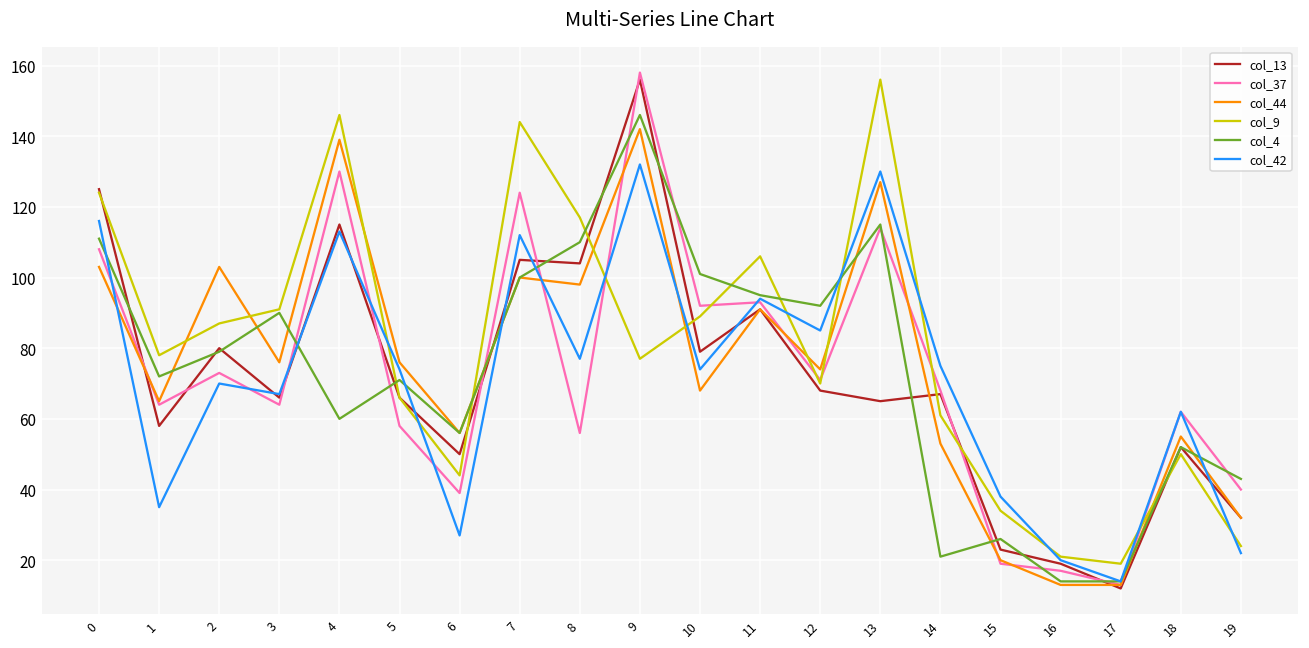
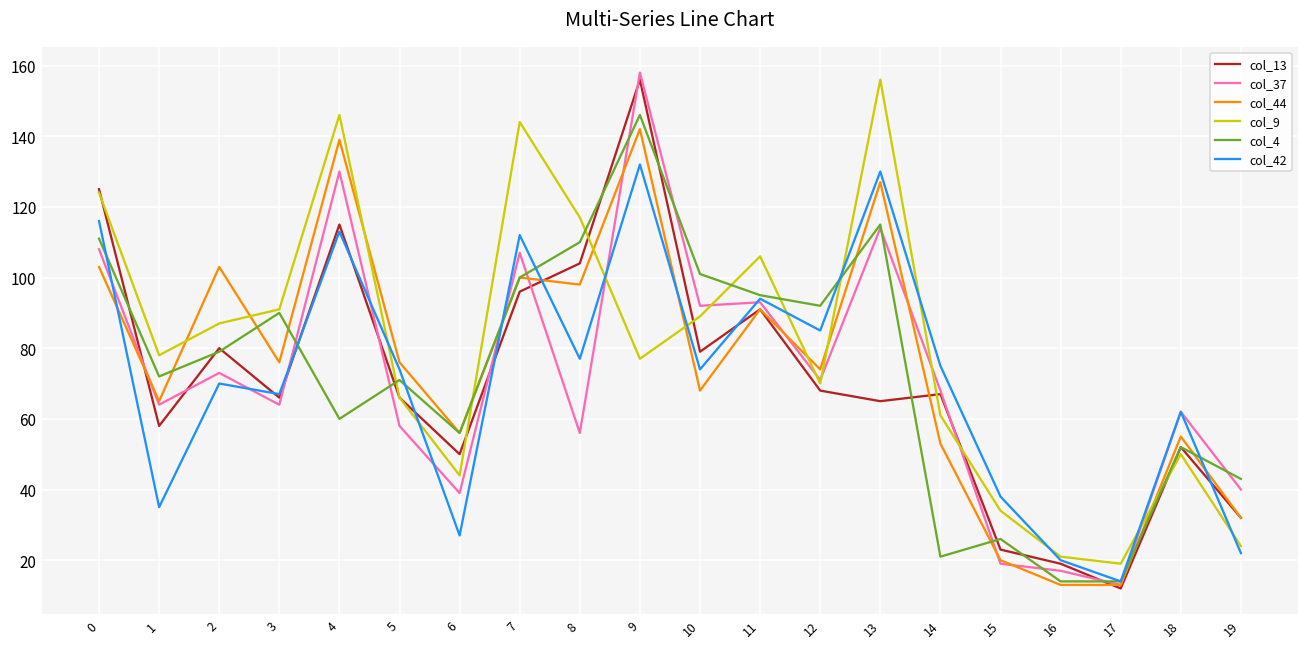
col_13, 7: 105 -> 96
col_37, 7: 124 -> 107
